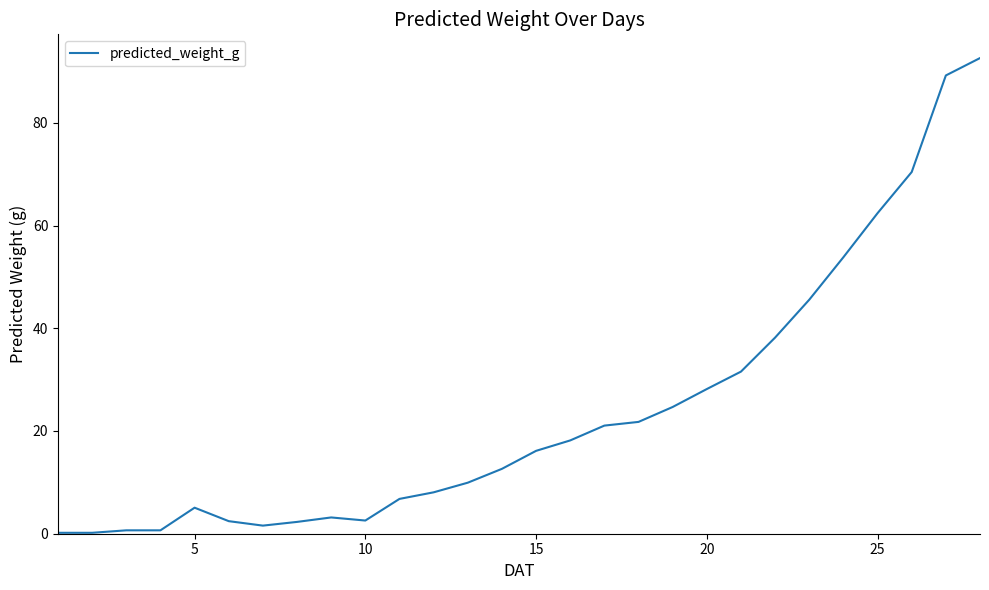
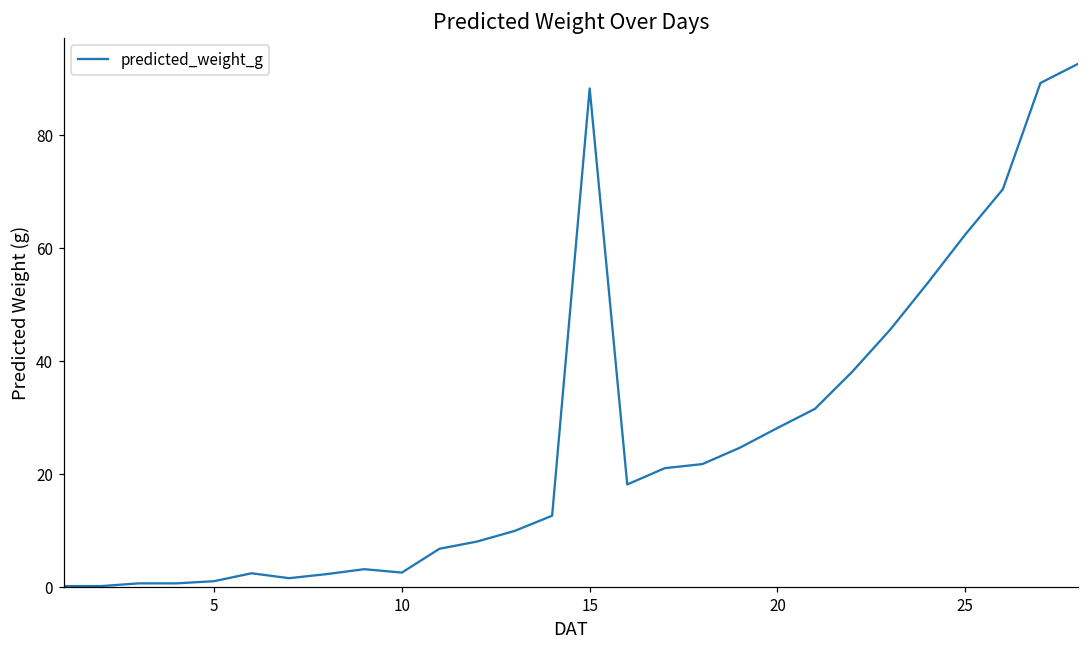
5: 5 -> 1
15: 16 -> 88
